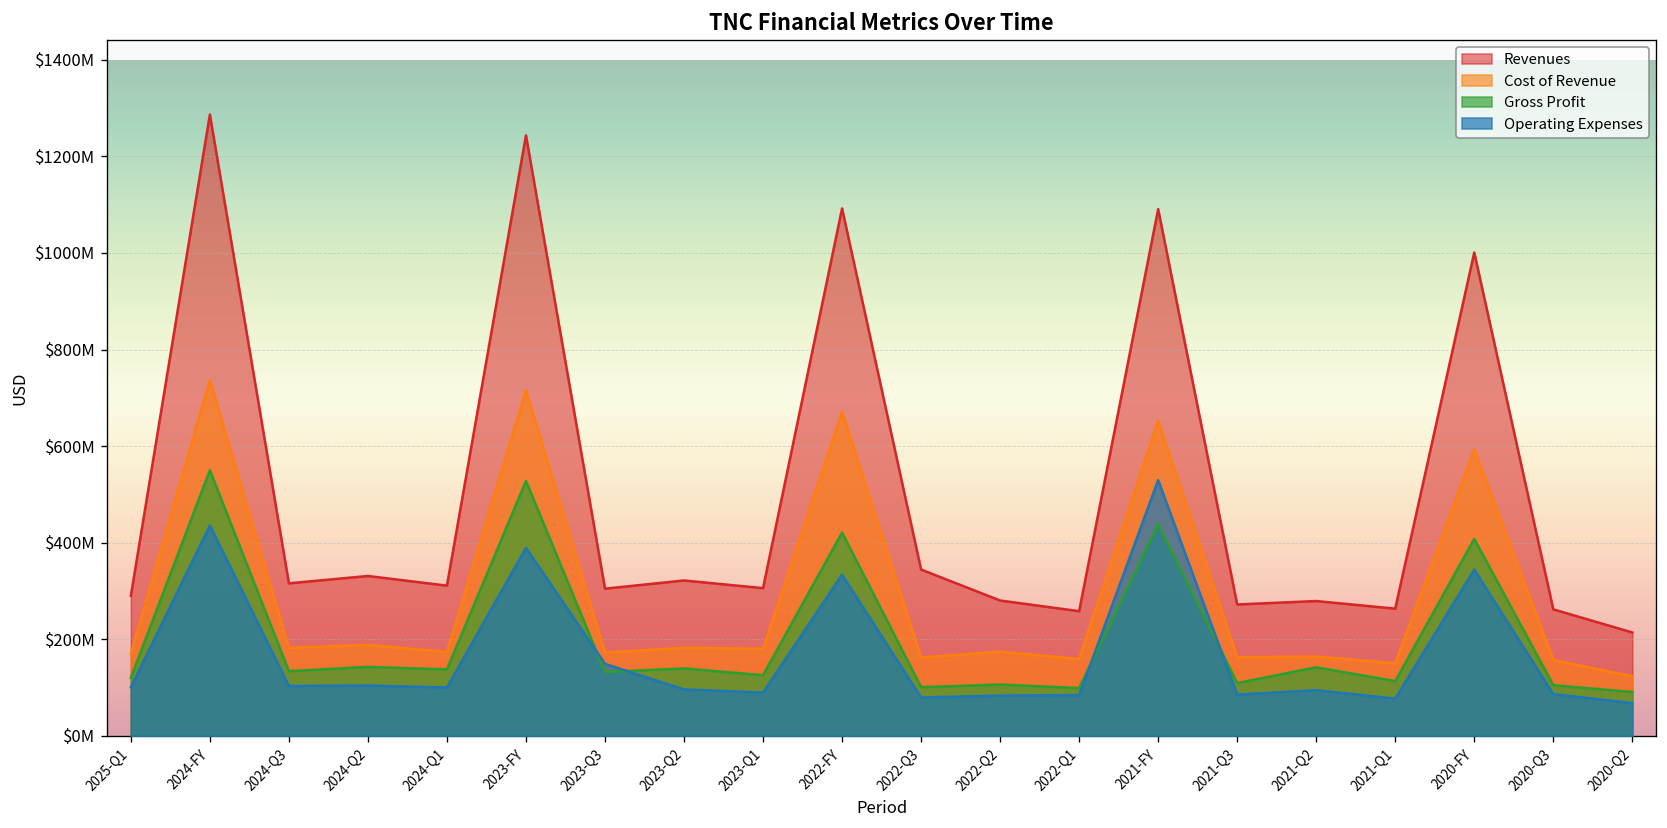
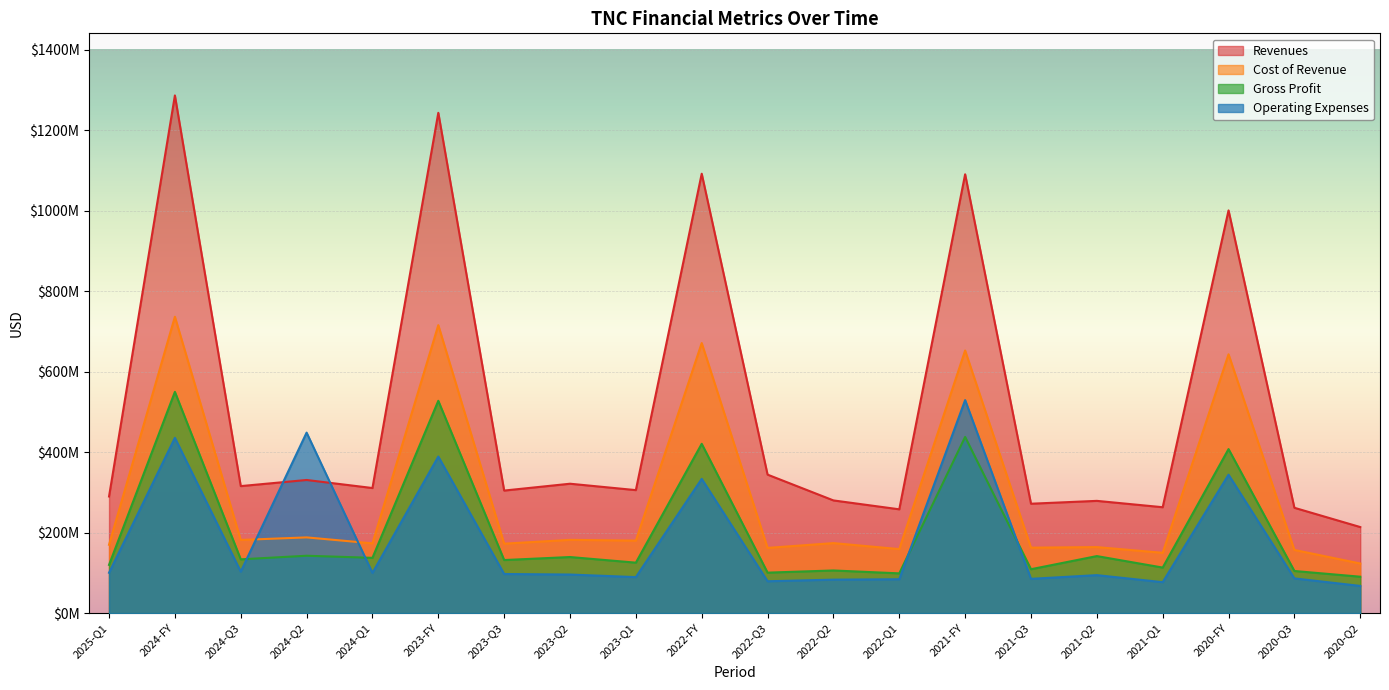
Operating Expenses, 2024-Q2: $100000000 -> $450000000
Operating Expenses, 2023-Q3: $150000000 -> $100000000
Cost of Revenue, 2020-FY: $590000000 -> $640000000
